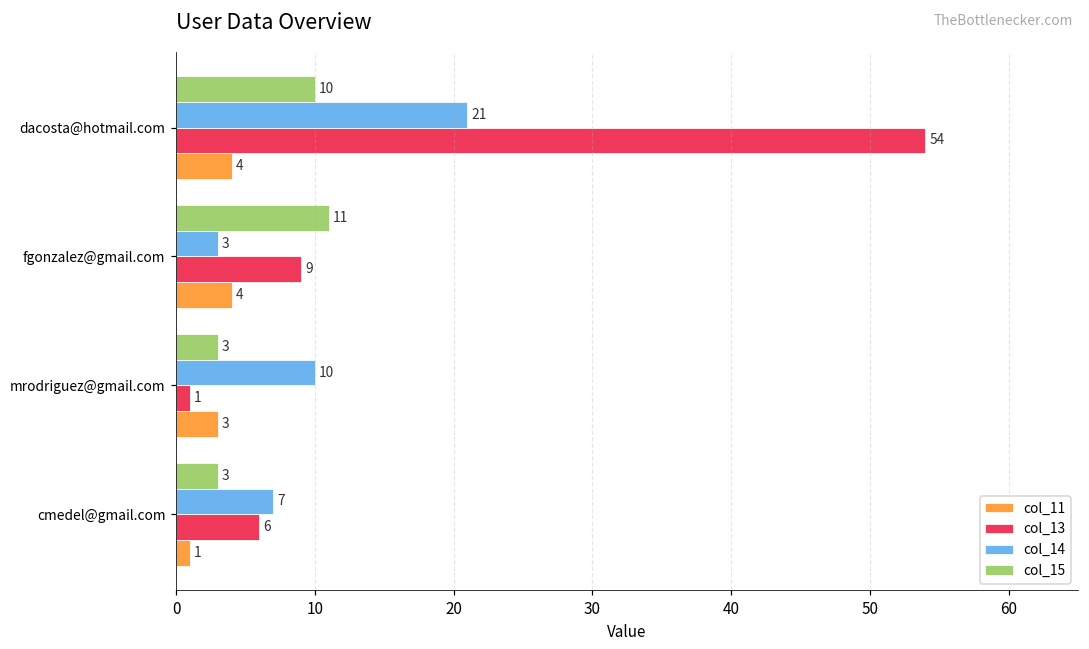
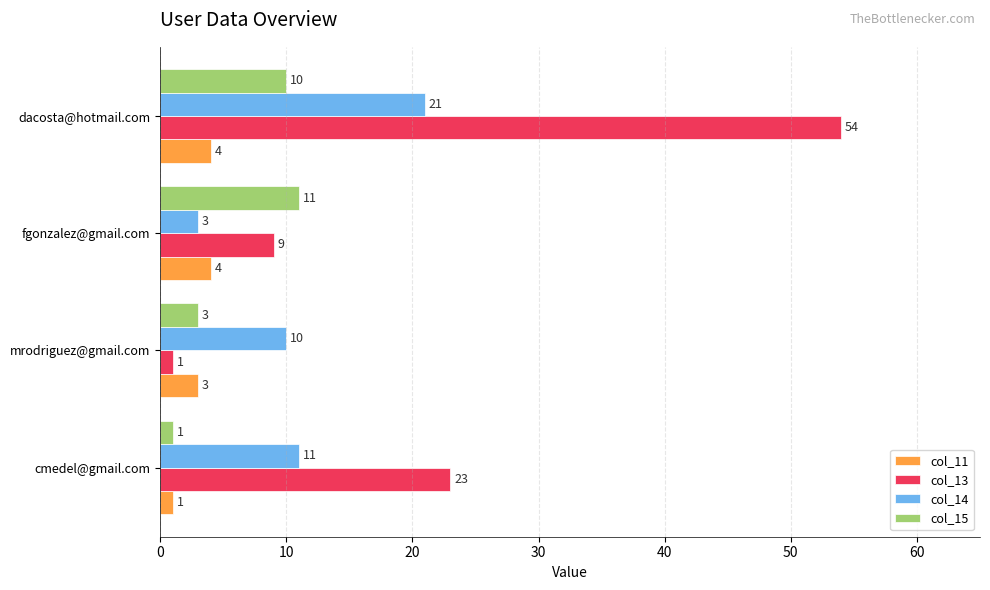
col_15, cmedel@gmail.com: 3 -> 1
col_14, cmedel@gmail.com: 7 -> 11
col_13, cmedel@gmail.com: 6 -> 23
